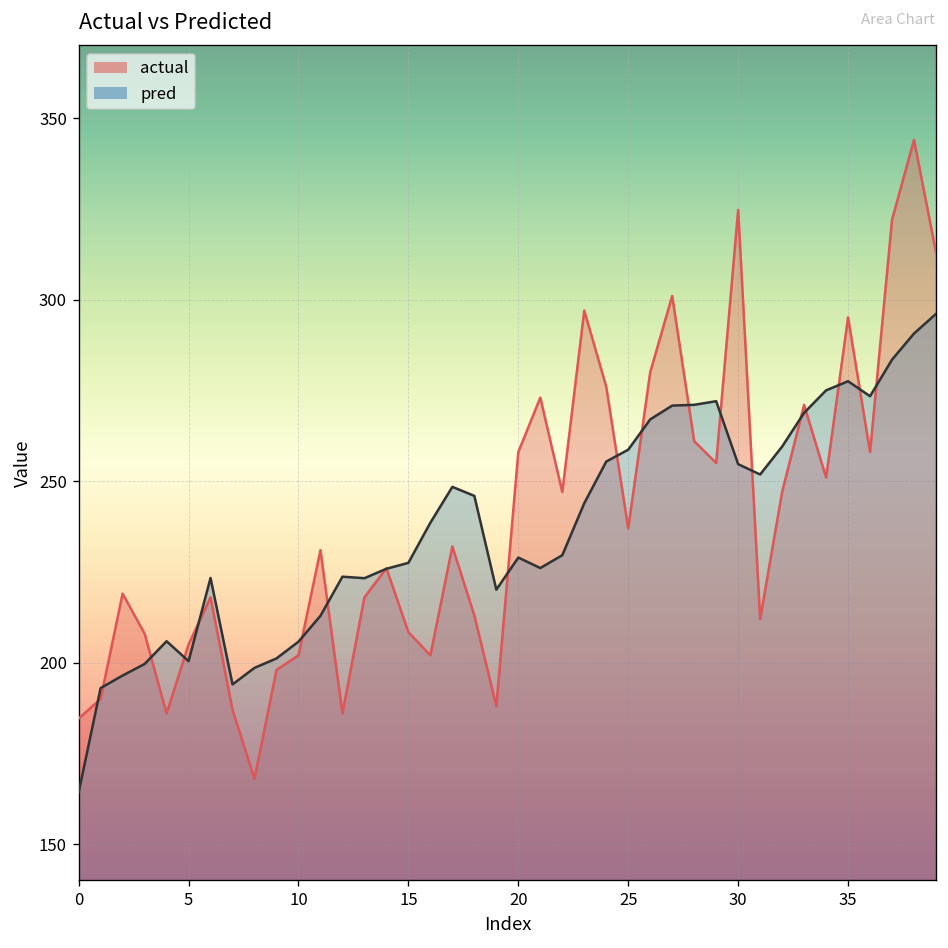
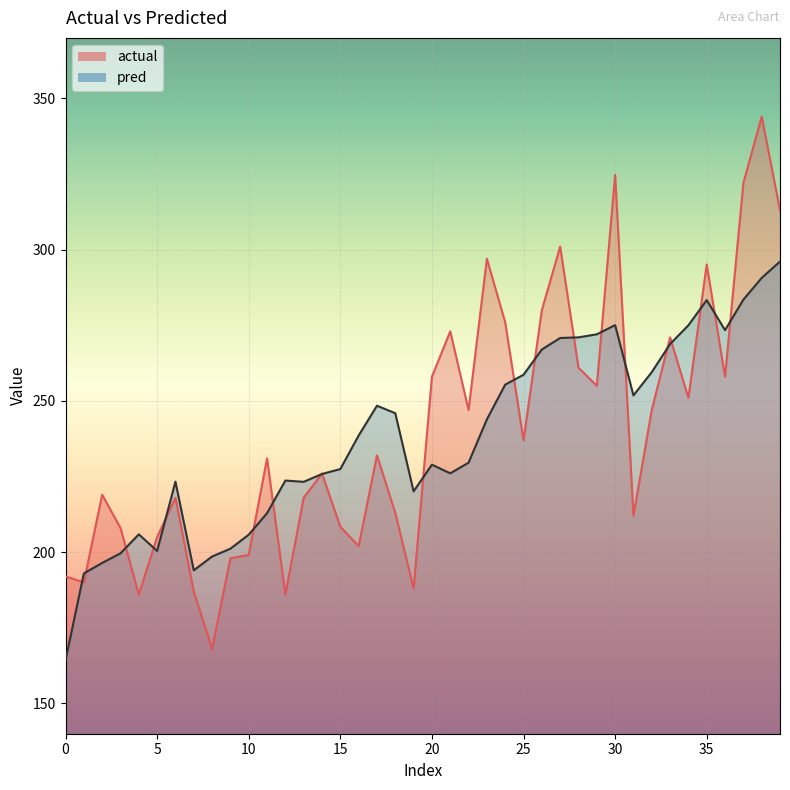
actual, 0: 185 -> 192
actual, 10: 202 -> 199
pred, 30: 255 -> 275
pred, 35: 278 -> 283
